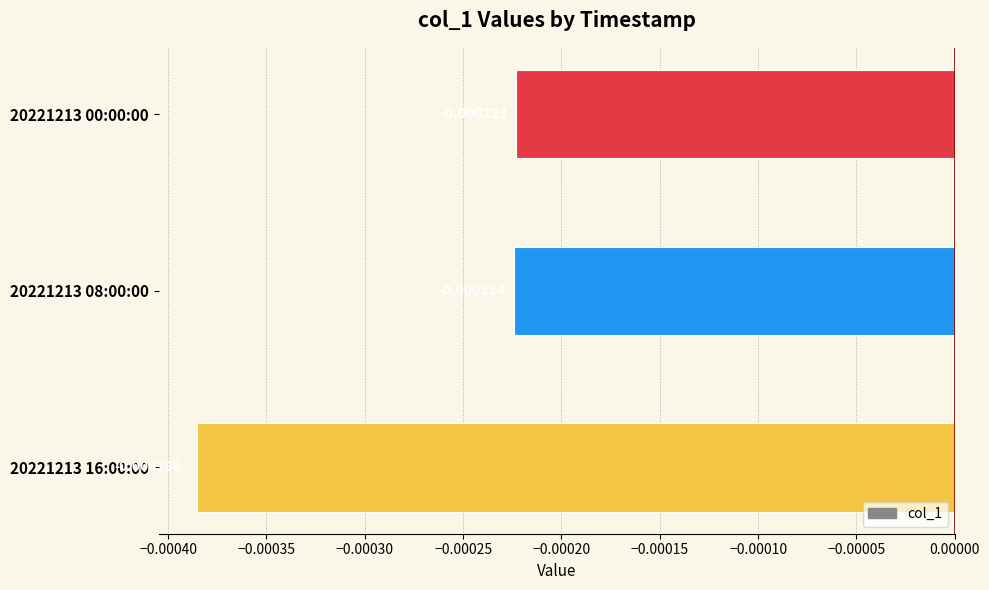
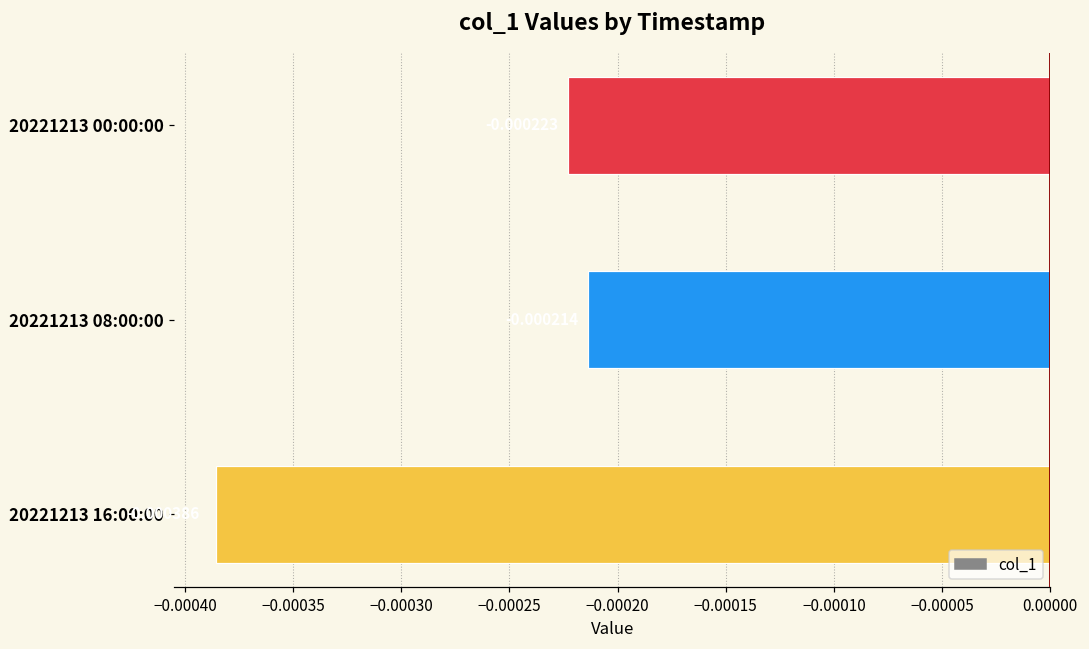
20221213 08:00:00: -0.000224 -> -0.000214
